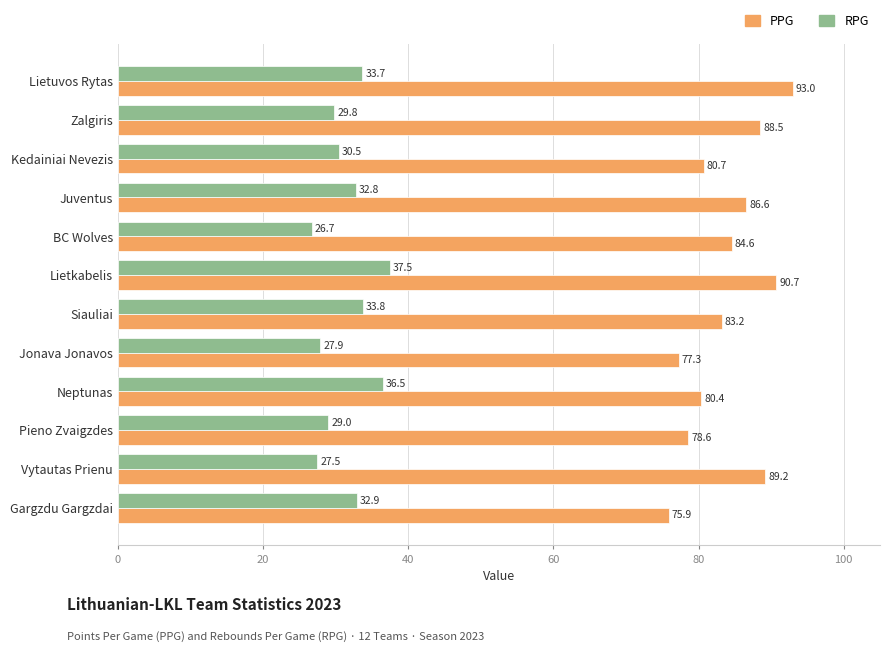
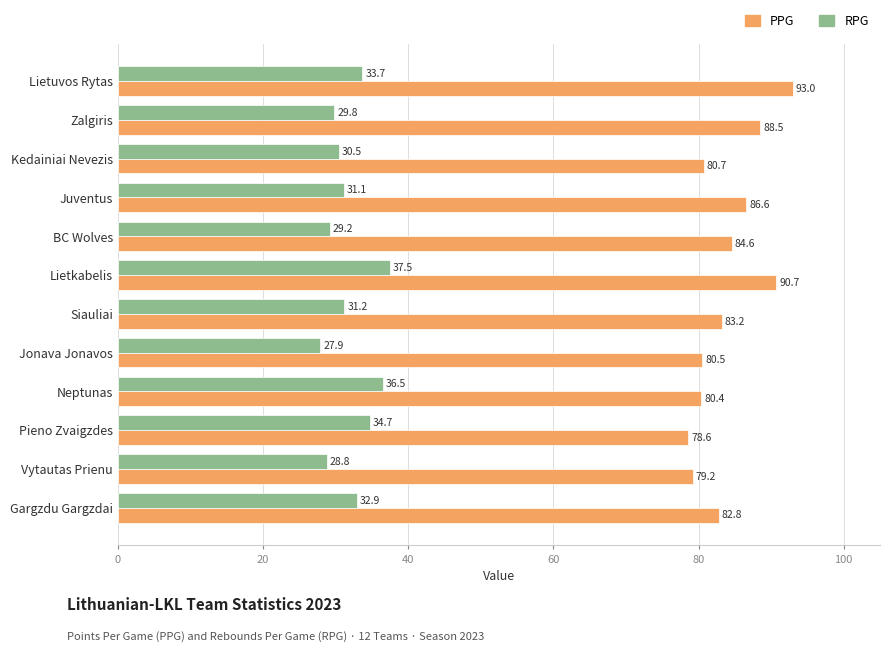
RPG, Juventus: 32.8 -> 31.1
RPG, BC Wolves: 26.7 -> 29.2
RPG, Siauliai: 33.8 -> 31.2
PPG, Jonava Jonavos: 77.3 -> 80.5
RPG, Pieno Zvaigzdes: 29.0 -> 34.7
RPG, Vytautas Prienu: 27.5 -> 28.8
PPG, Vytautas Prienu: 89.2 -> 79.2
PPG, Gargzdu Gargzdai: 75.9 -> 82.8
